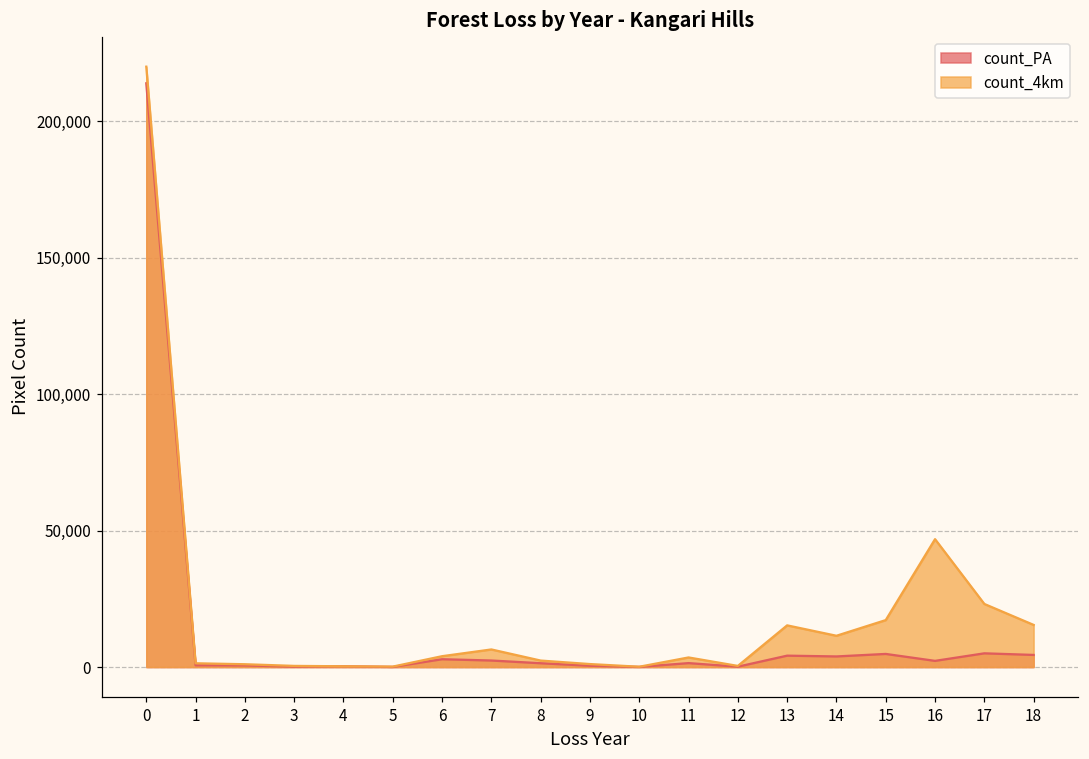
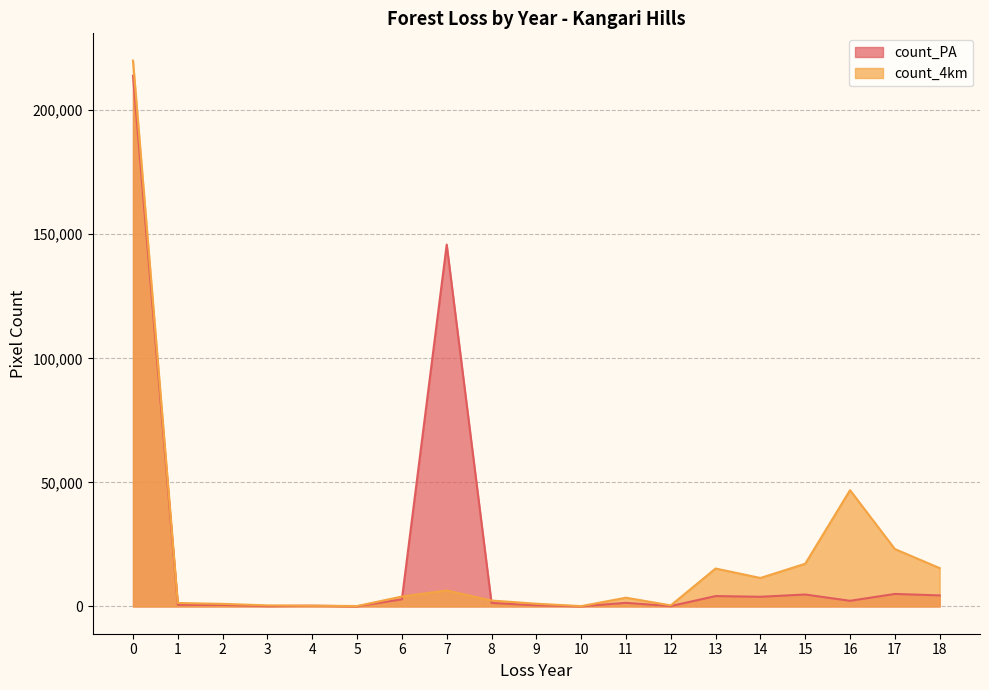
count_PA, 7: 2,000 -> 146,000
